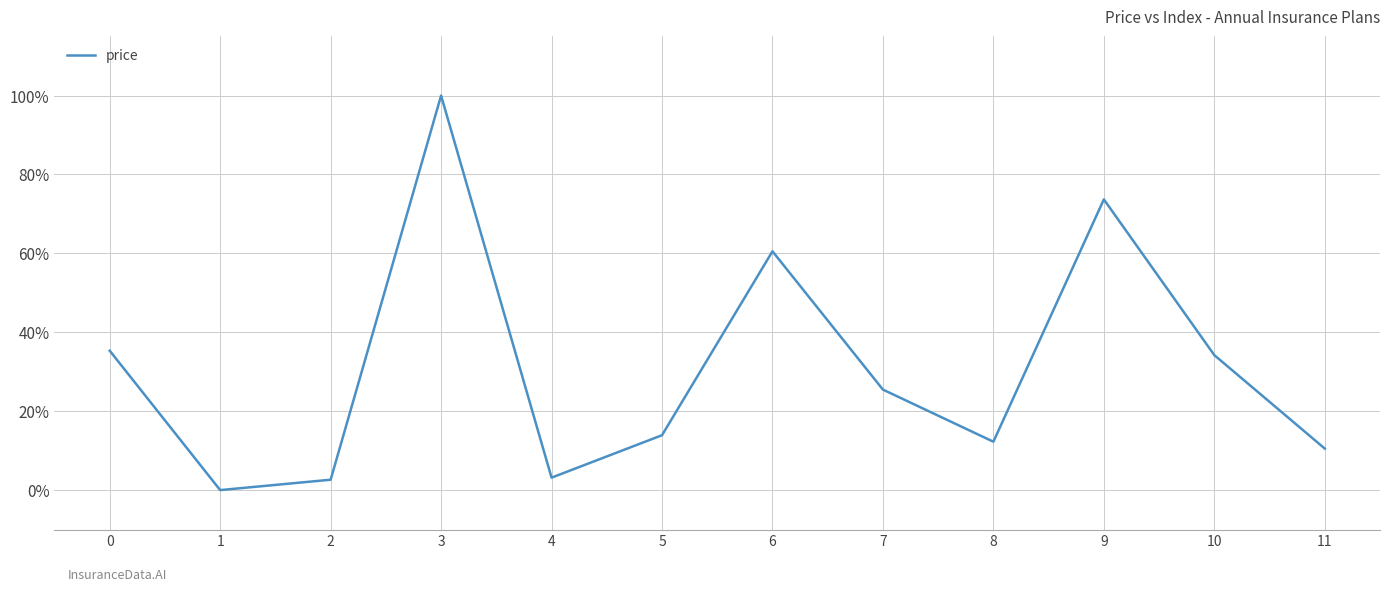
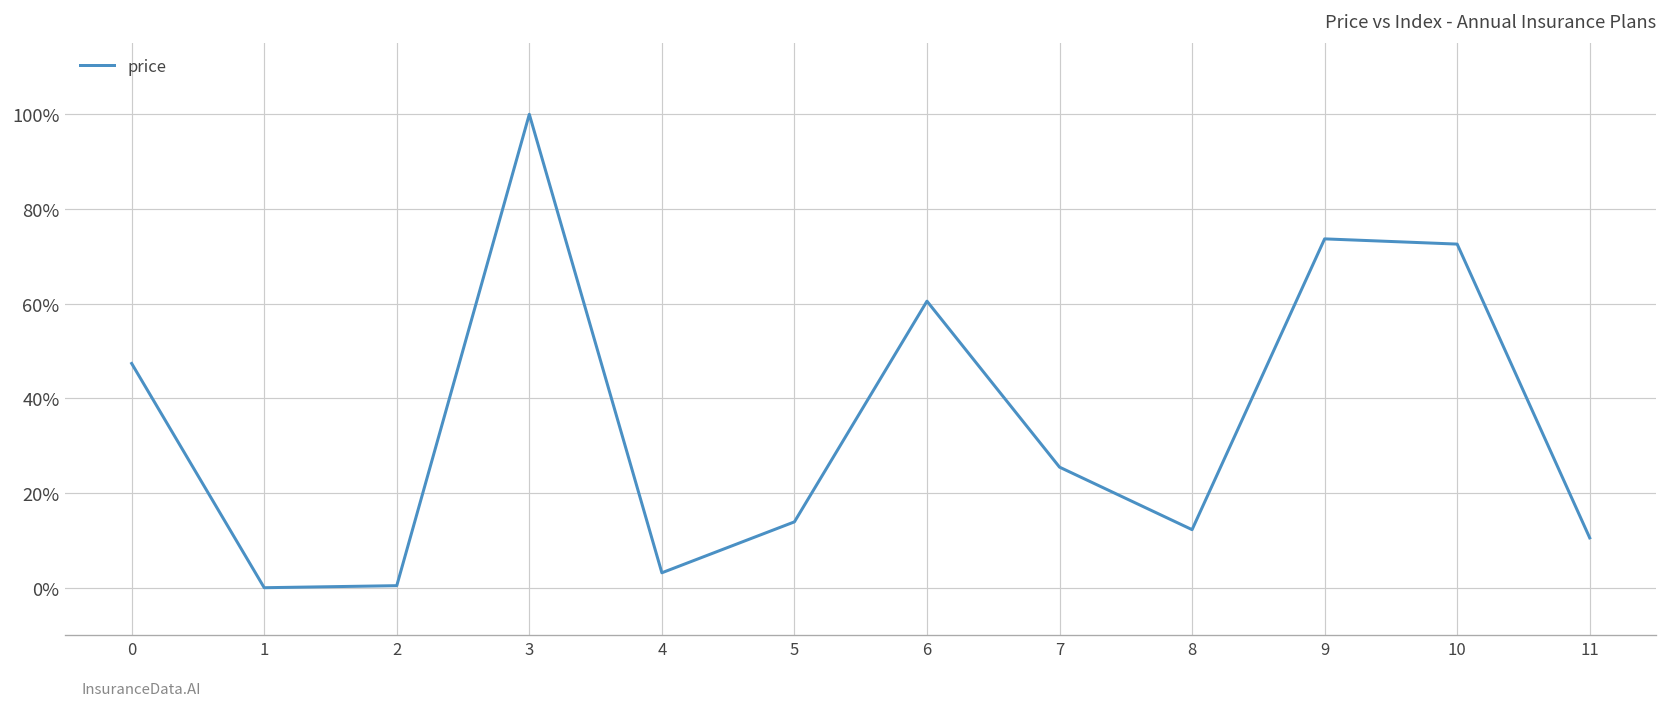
0: 35% -> 47%
2: 3% -> 0%
10: 34% -> 73%
